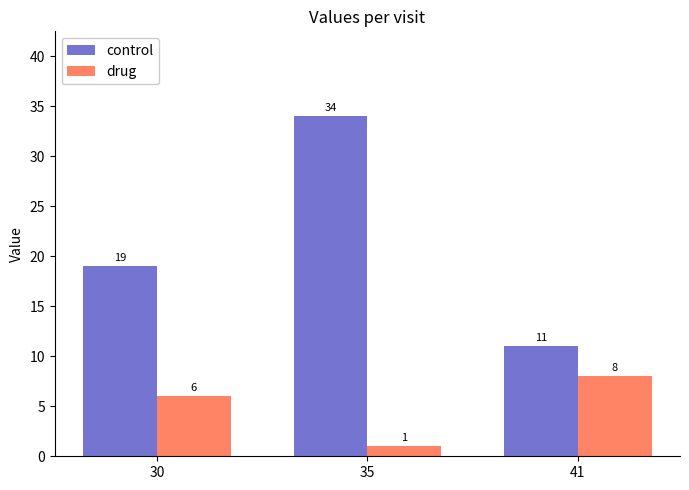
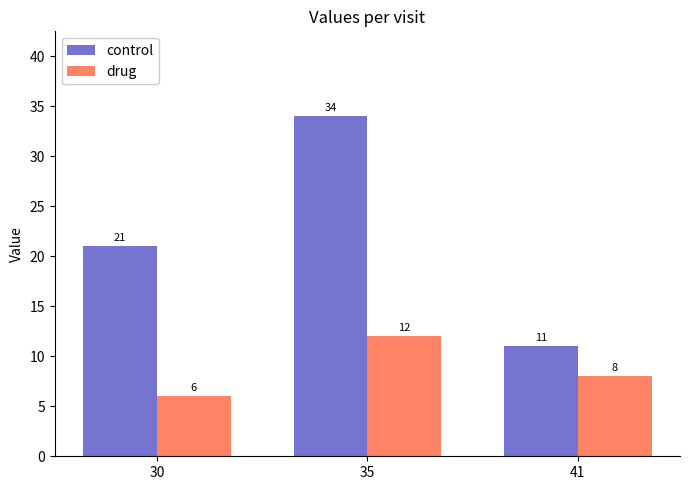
control, 30: 19 -> 21
drug, 35: 1 -> 12
